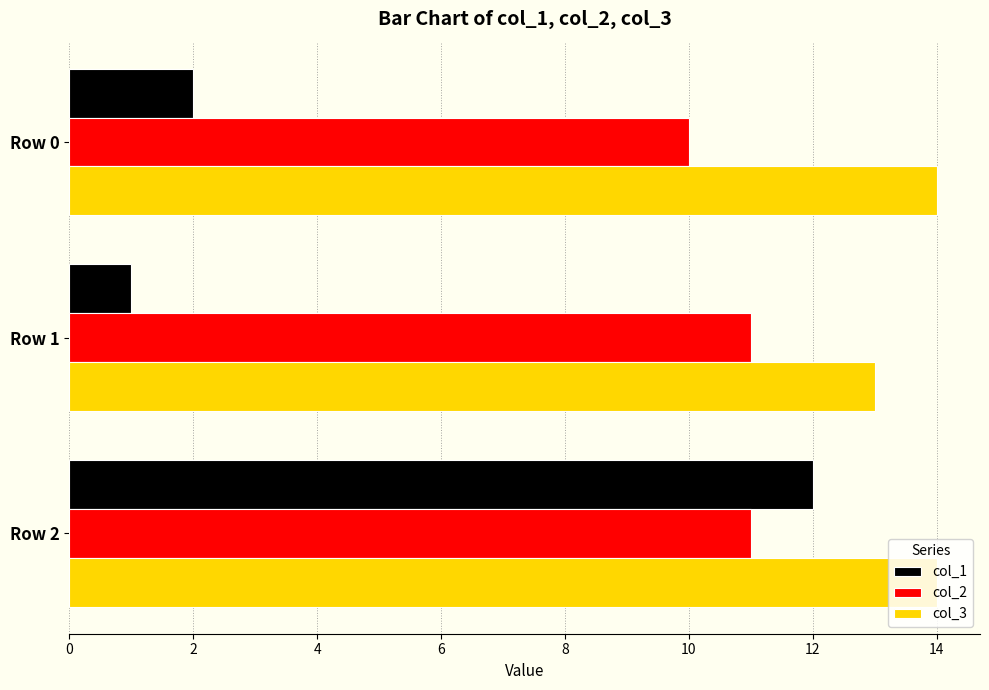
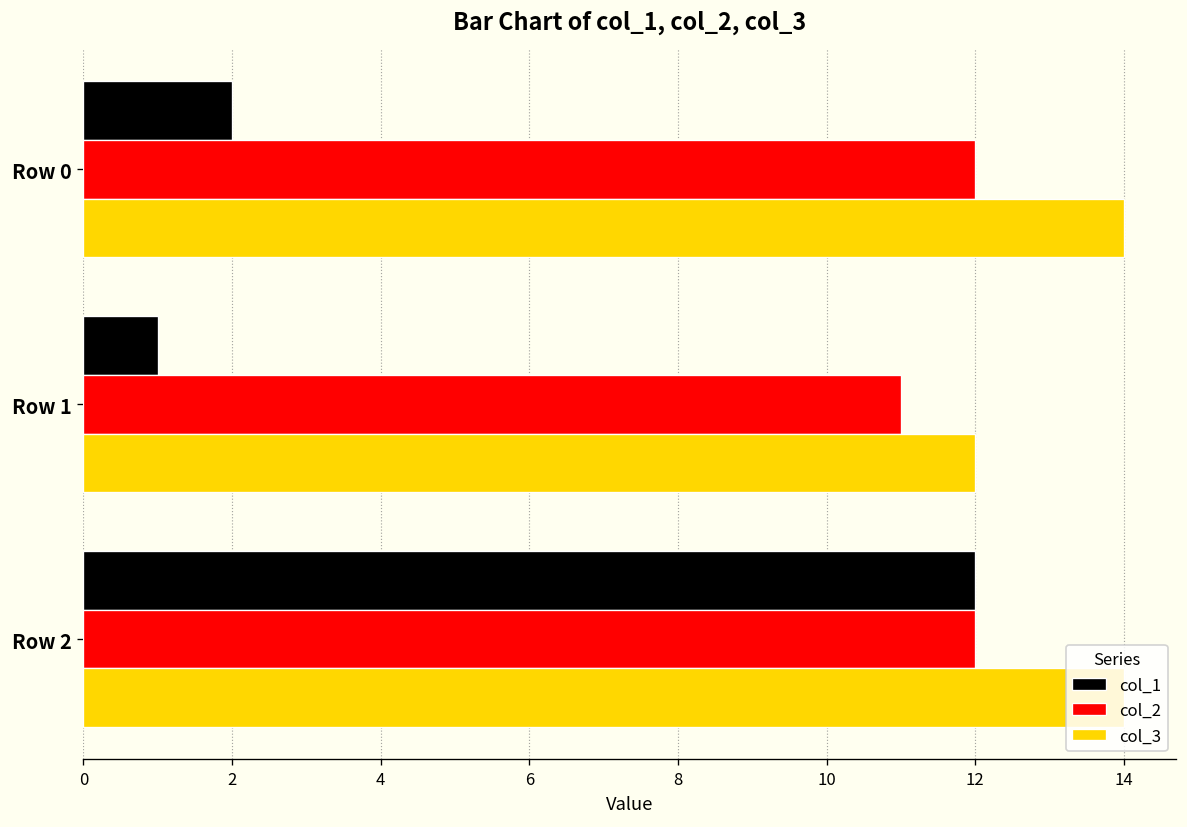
col_2, Row 0: 10 -> 12
col_3, Row 1: 13 -> 12
col_2, Row 2: 11 -> 12
